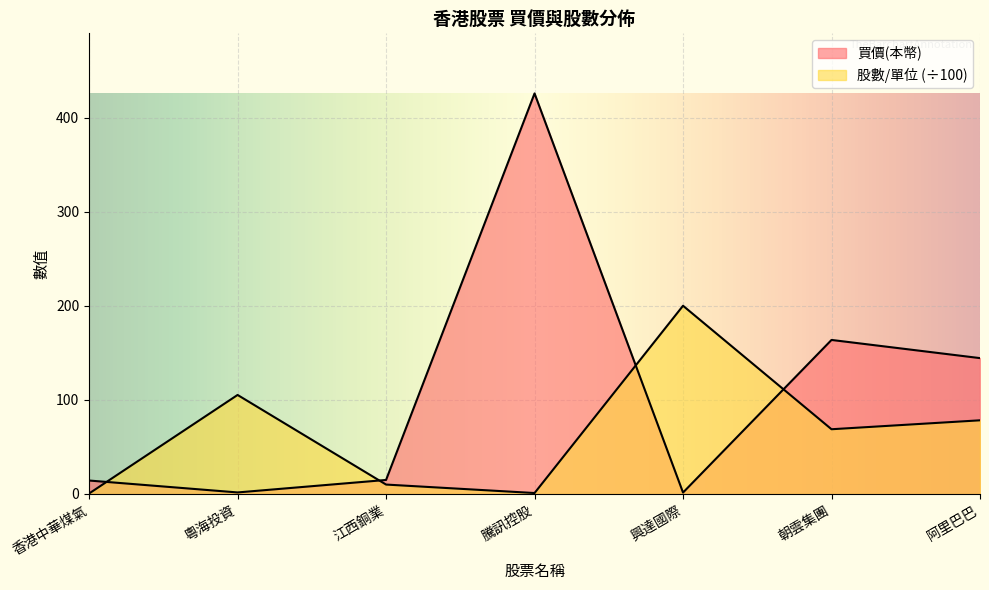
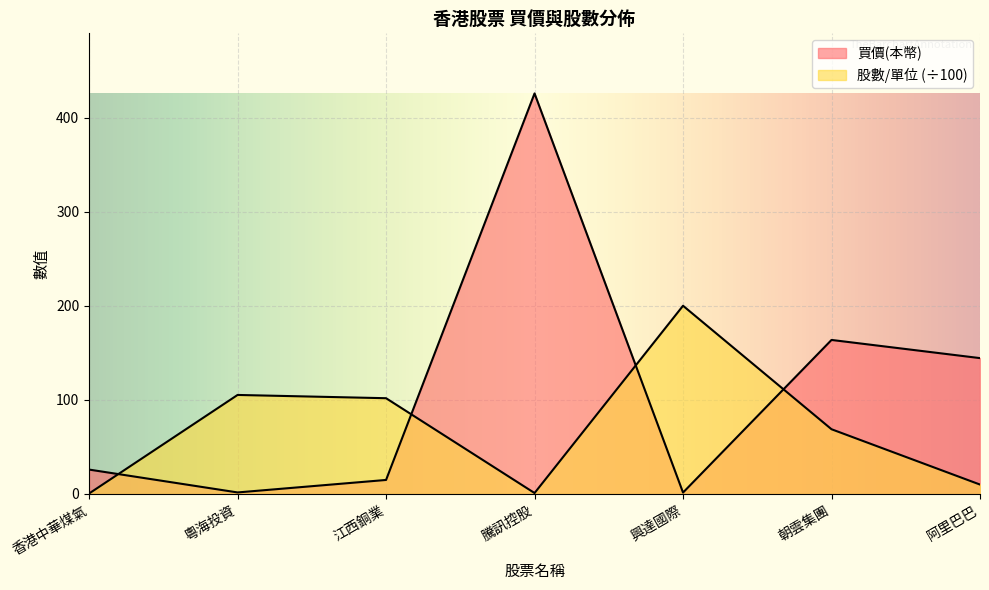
買價(本幣), 香港中華煤氣: 10 -> 30
股數/單位 (÷100), 江西銅業: 10 -> 100
股數/單位 (÷100), 阿里巴巴: 80 -> 10
